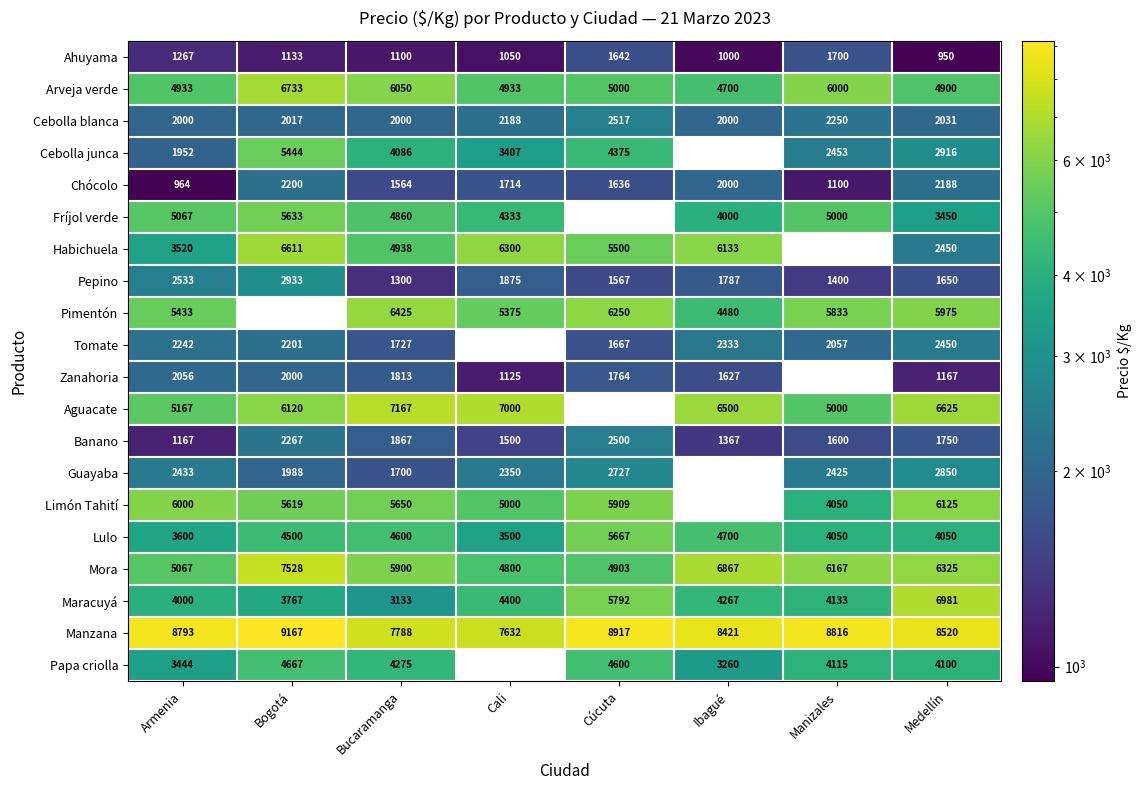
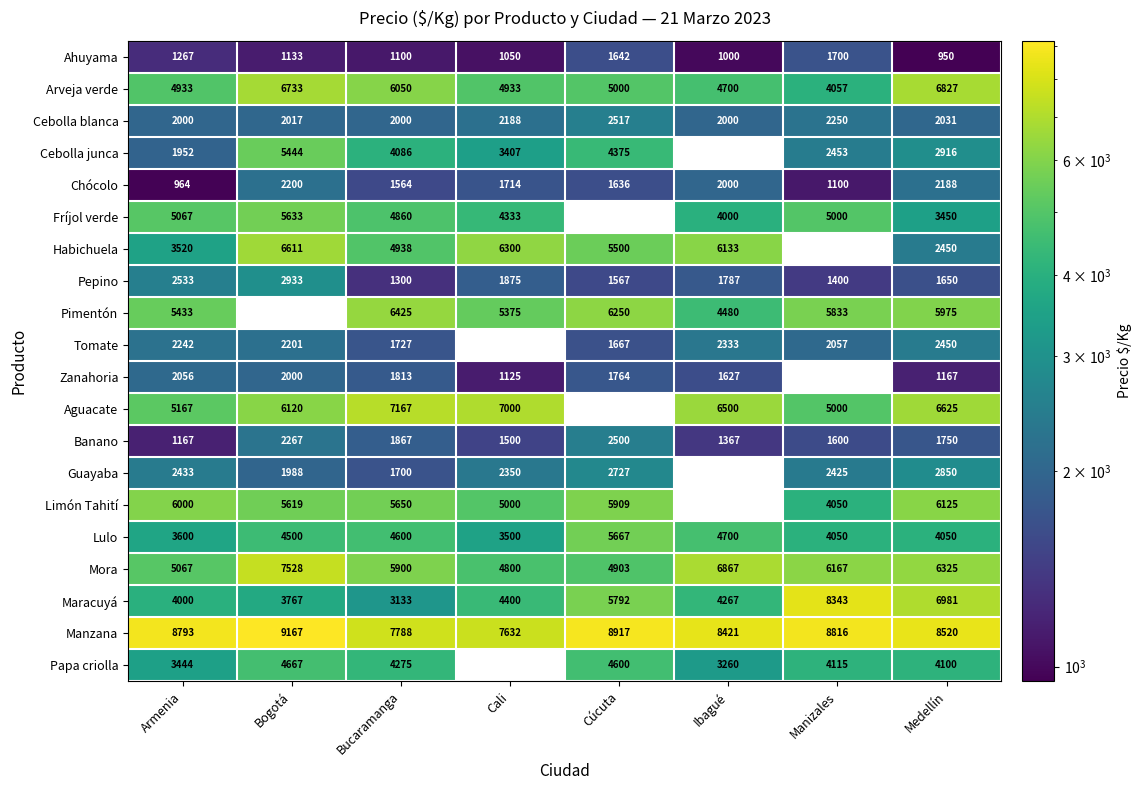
Arveja verde, Manizales: 6000 -> 4057
Arveja verde, Medellín: 4900 -> 6827
Maracuyá, Manizales: 4133 -> 8343
